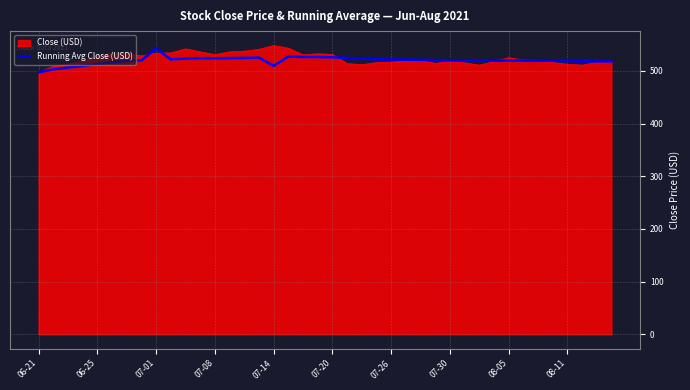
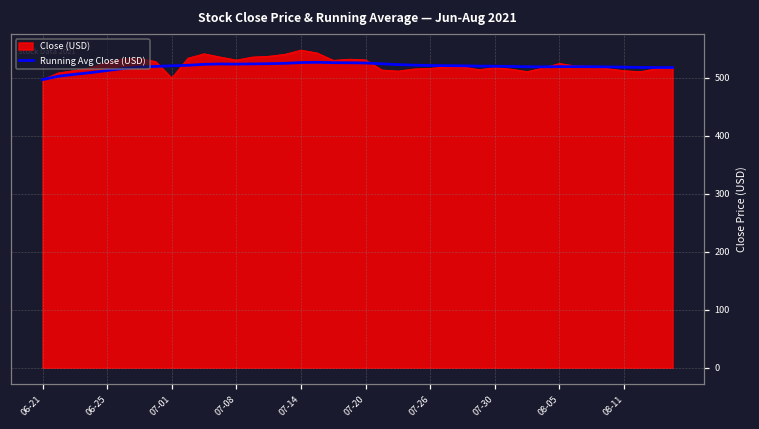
Close (USD), 07-01: 530 -> 500
Running Avg Close (USD), 07-01: 540 -> 520
Running Avg Close (USD), 07-14: 510 -> 530
